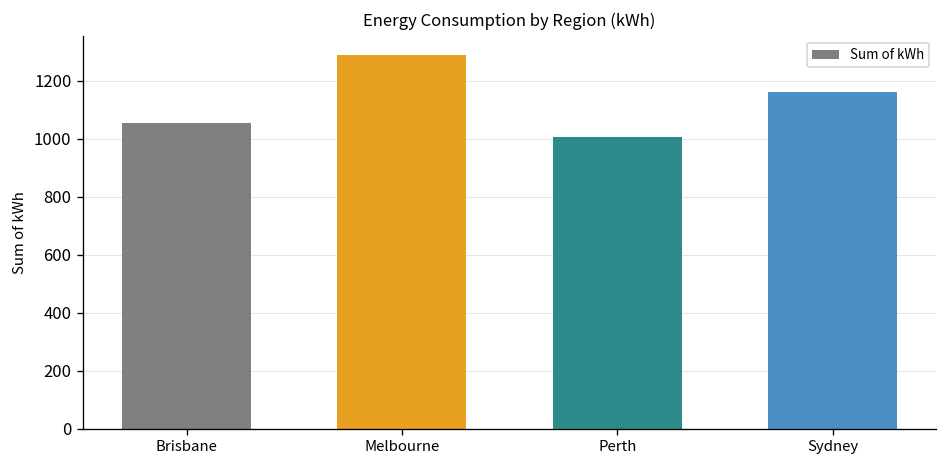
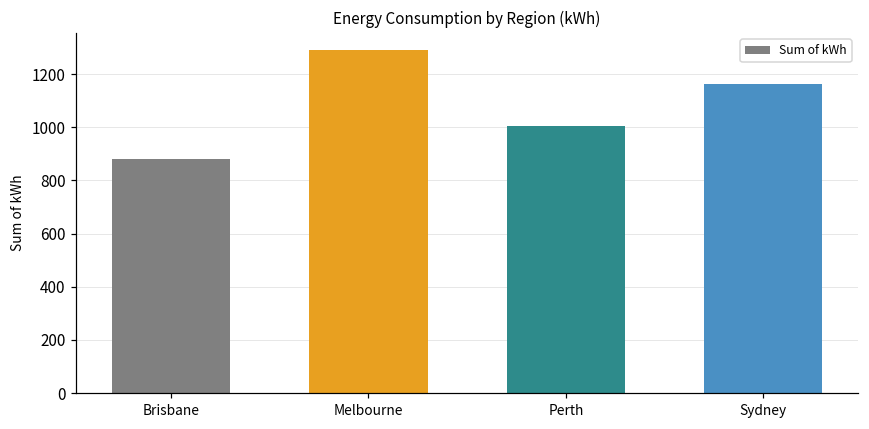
Brisbane: 1060 -> 880
